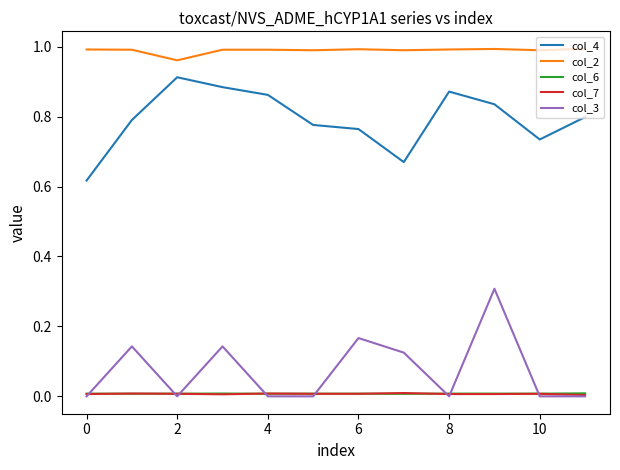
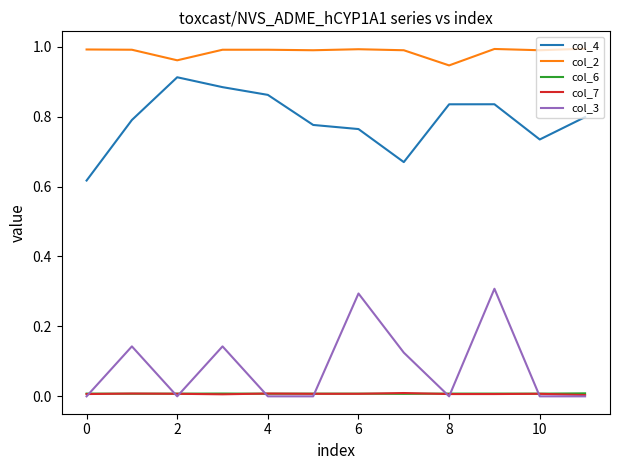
col_3, 6: 0.17 -> 0.29
col_4, 8: 0.87 -> 0.84
col_2, 8: 0.99 -> 0.95
